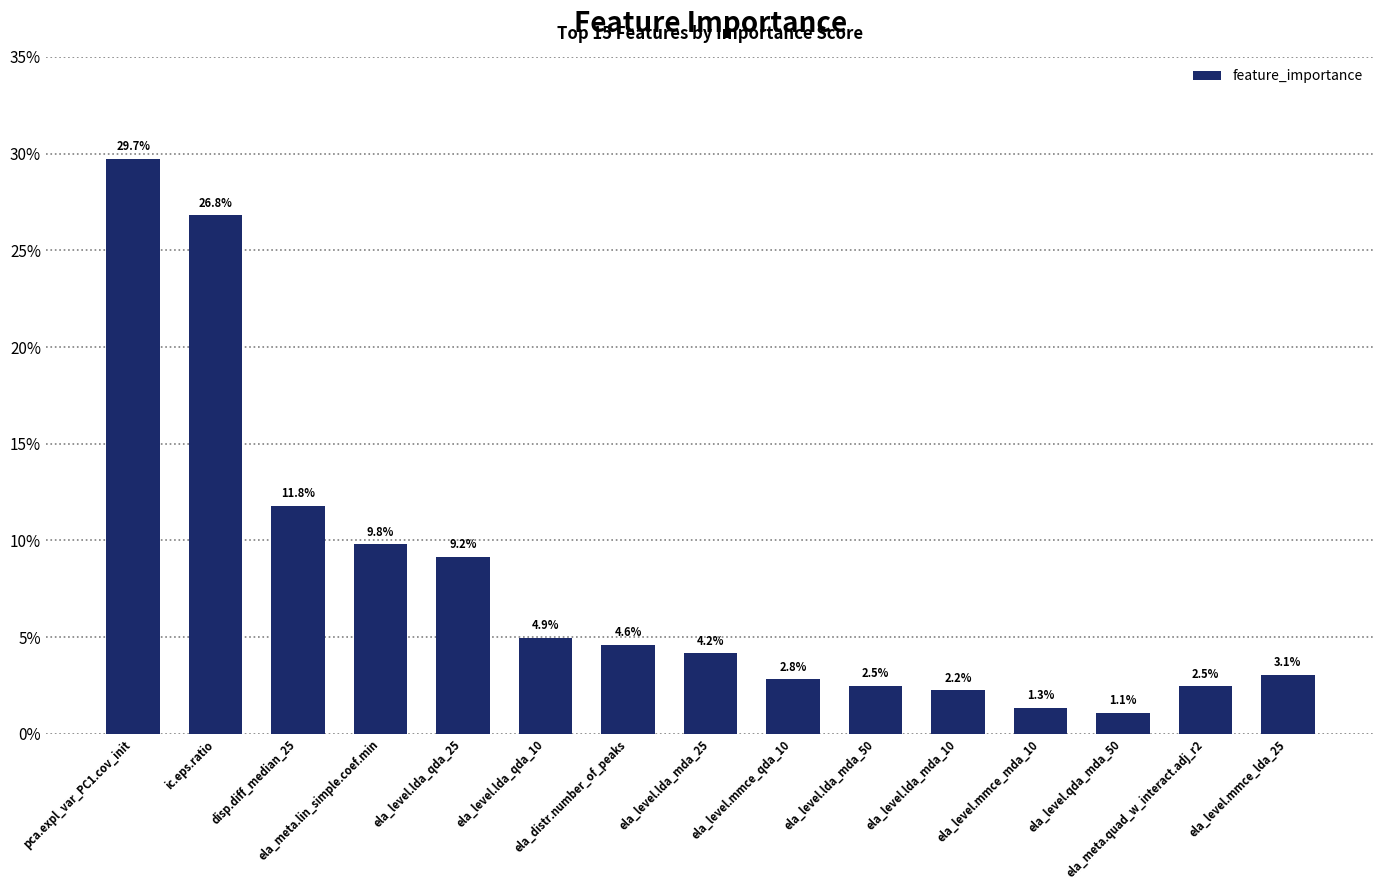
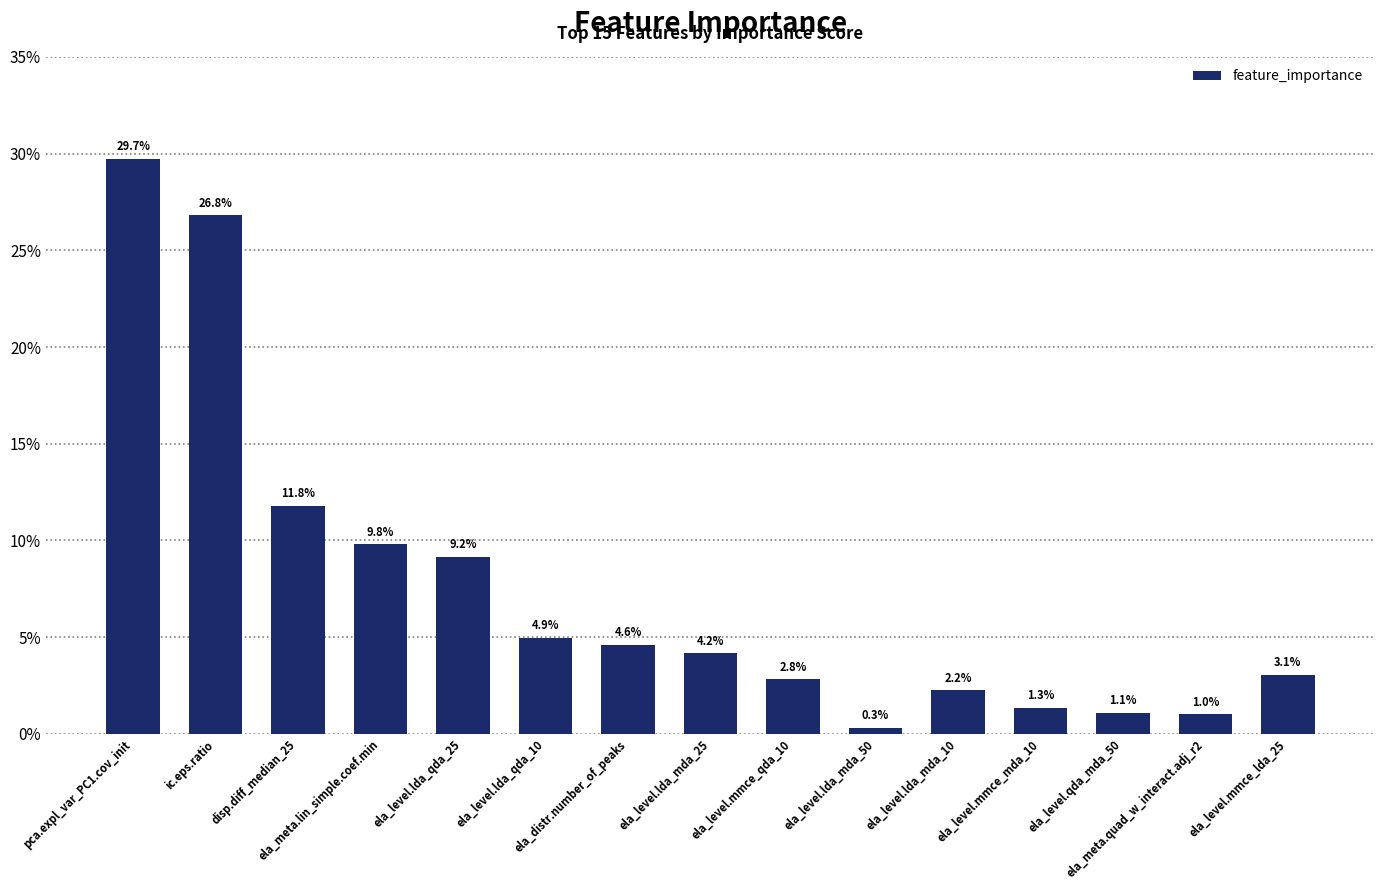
ela_level.lda_mda_50: 2.5% -> 0.3%
ela_meta.quad_w_interact.adj_r2: 2.5% -> 1.0%
